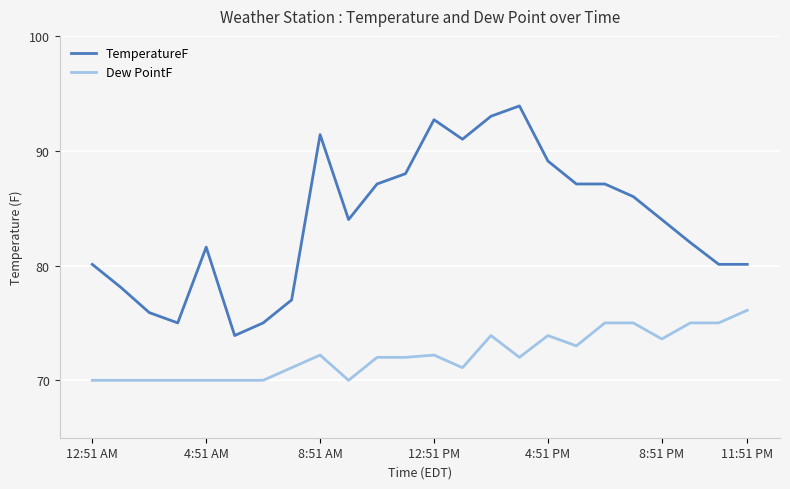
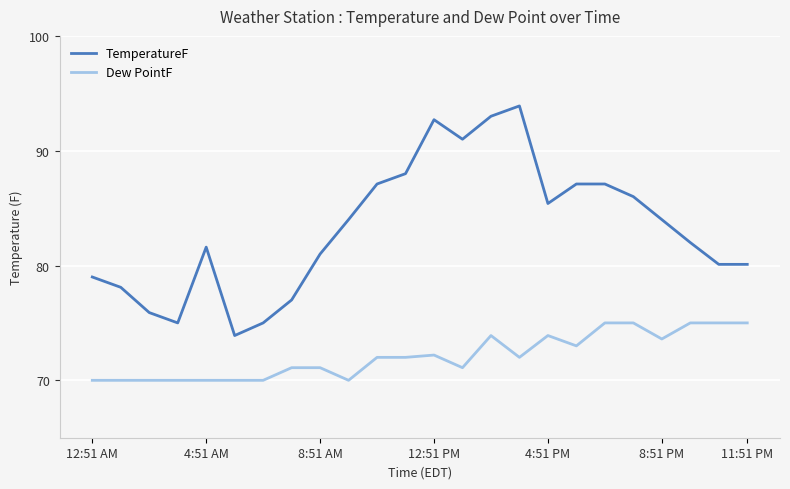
TemperatureF, 12:51 AM: 80.1 -> 79.0
TemperatureF, 8:51 AM: 91.4 -> 81.0
Dew PointF, 8:51 AM: 72.2 -> 71.1
TemperatureF, 4:51 PM: 89.1 -> 85.4
Dew PointF, 11:51 PM: 76.1 -> 75.0
